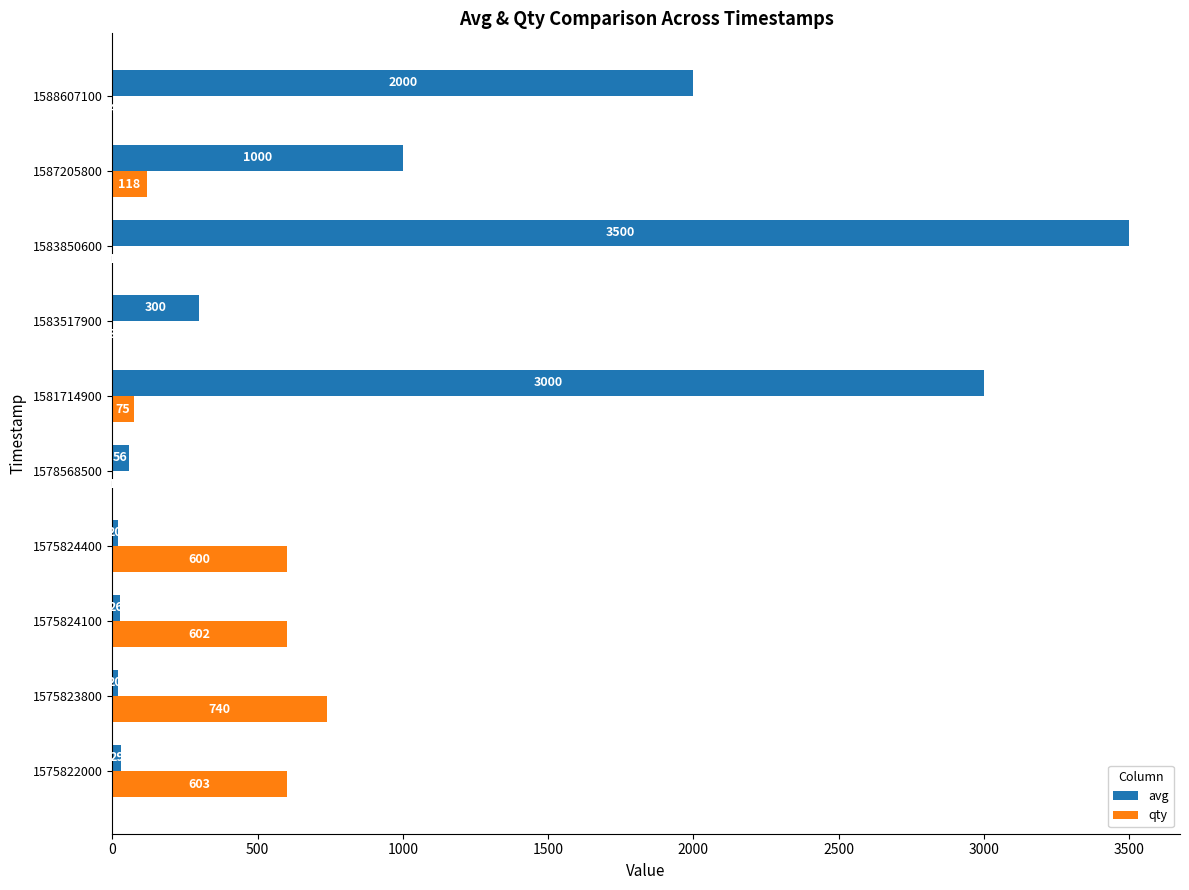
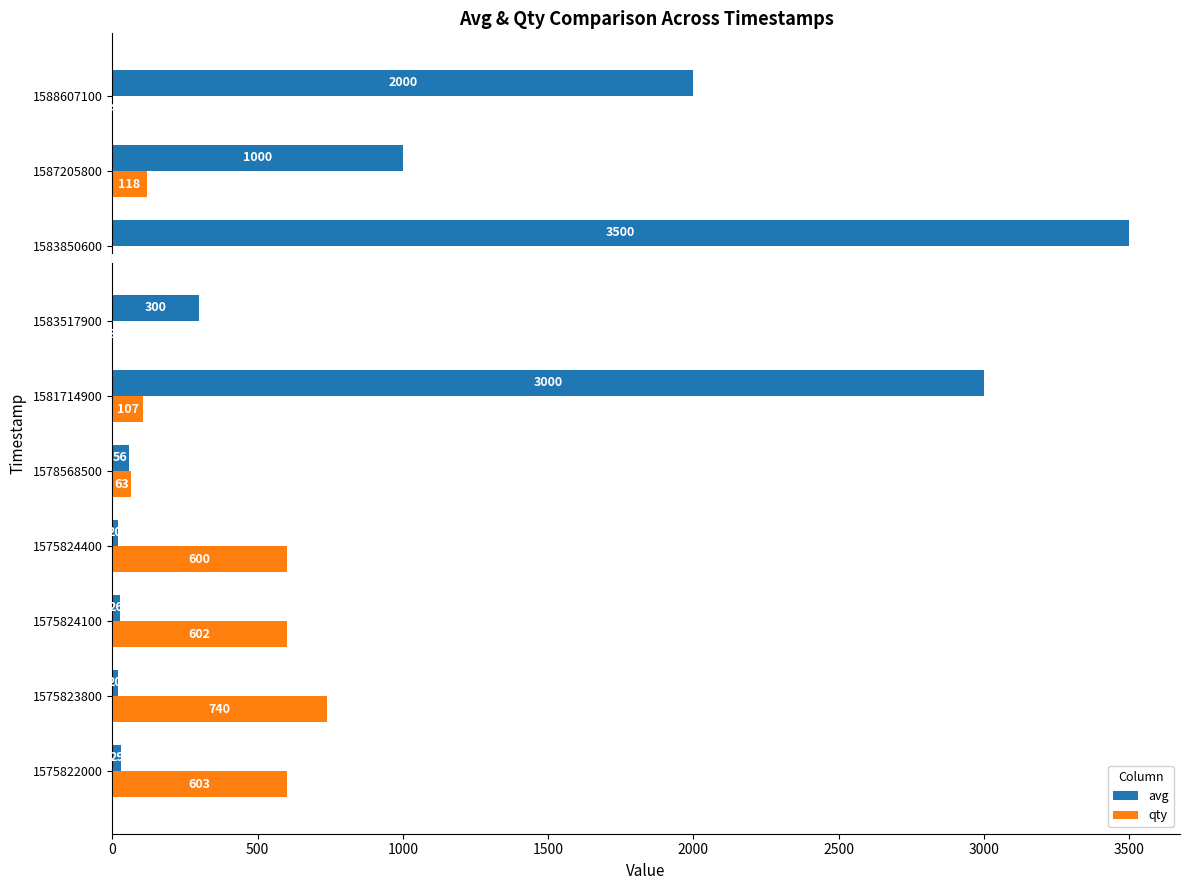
qty, 1581714900: 75 -> 107
qty, 1578568500: 0 -> 60
